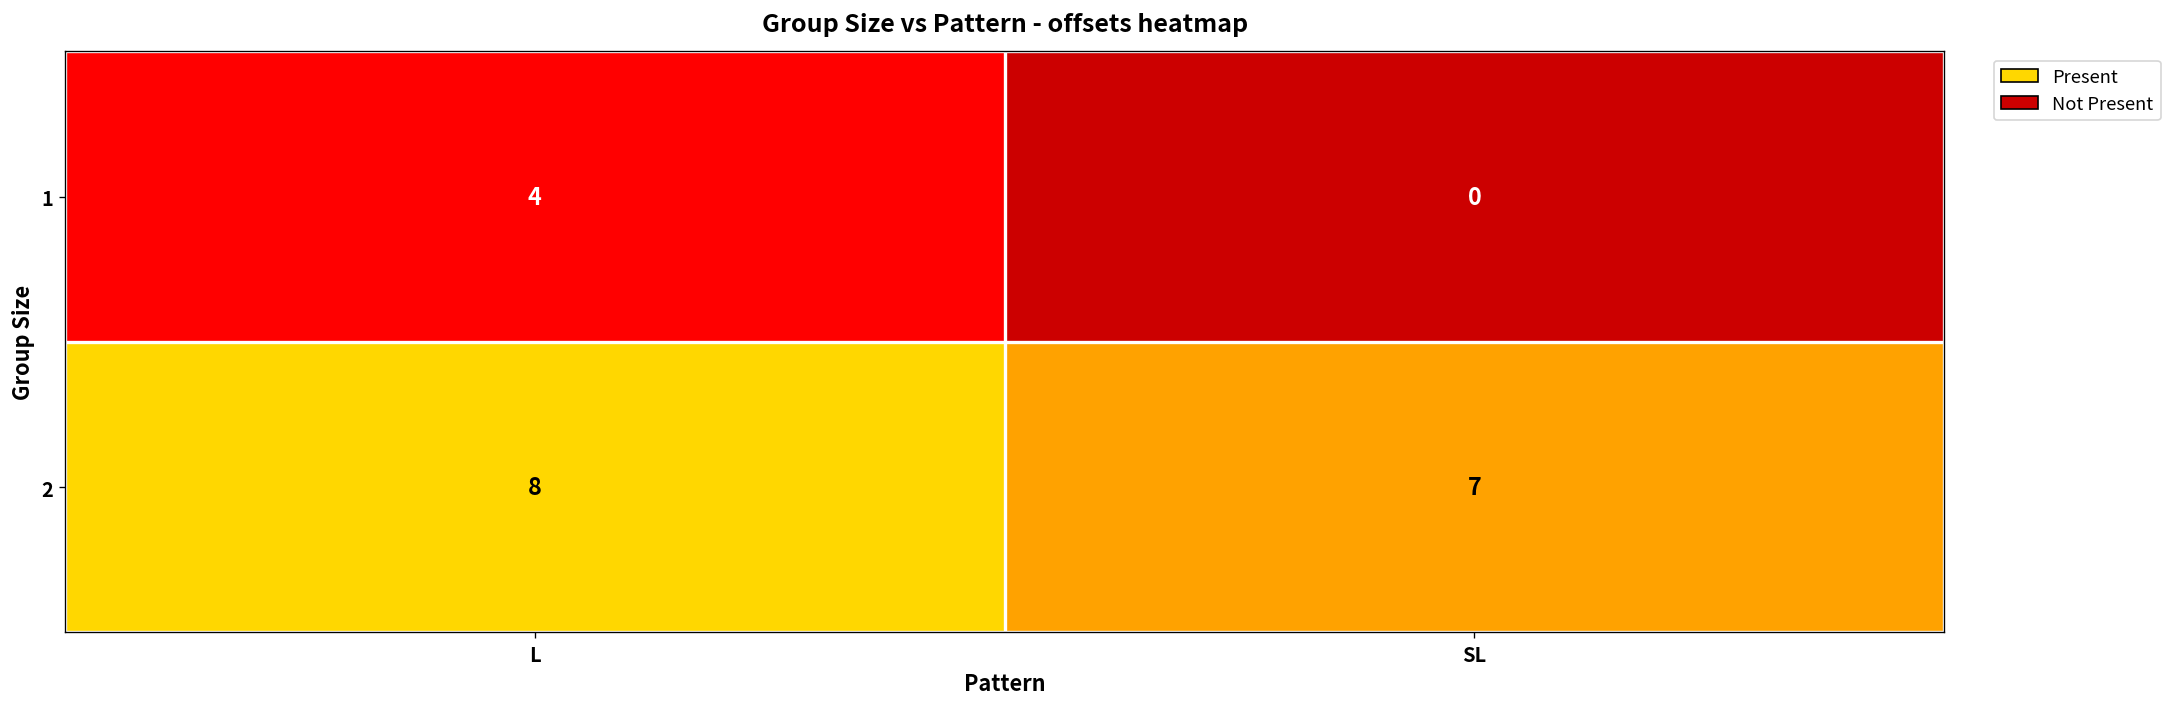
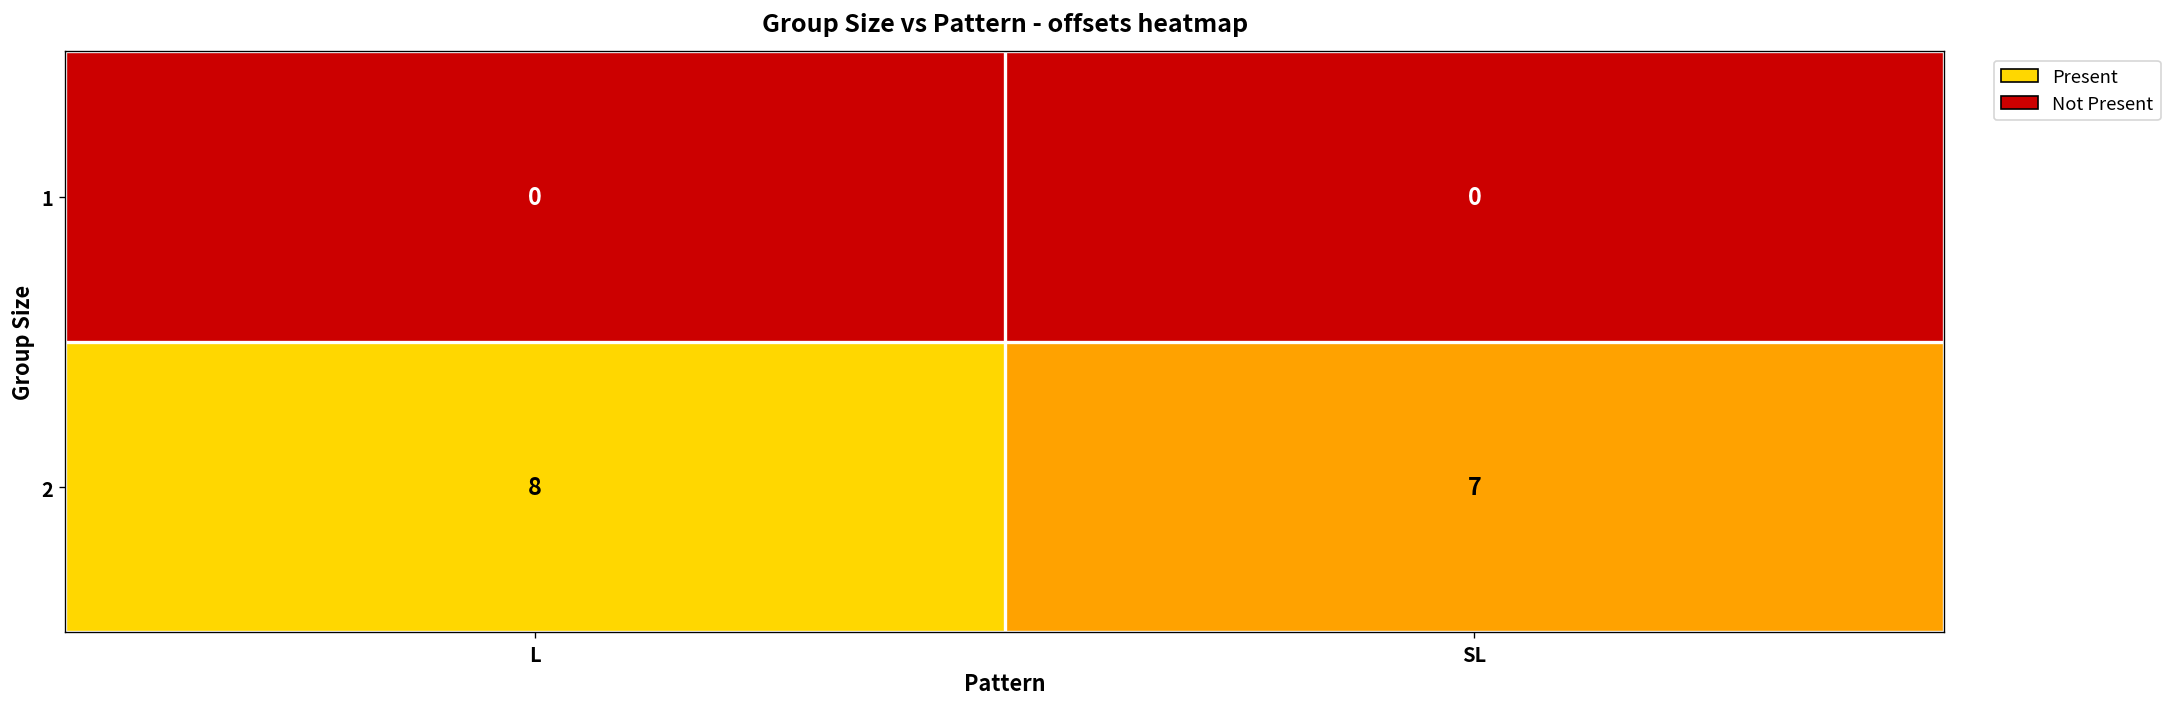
1, L: 4 -> 0
